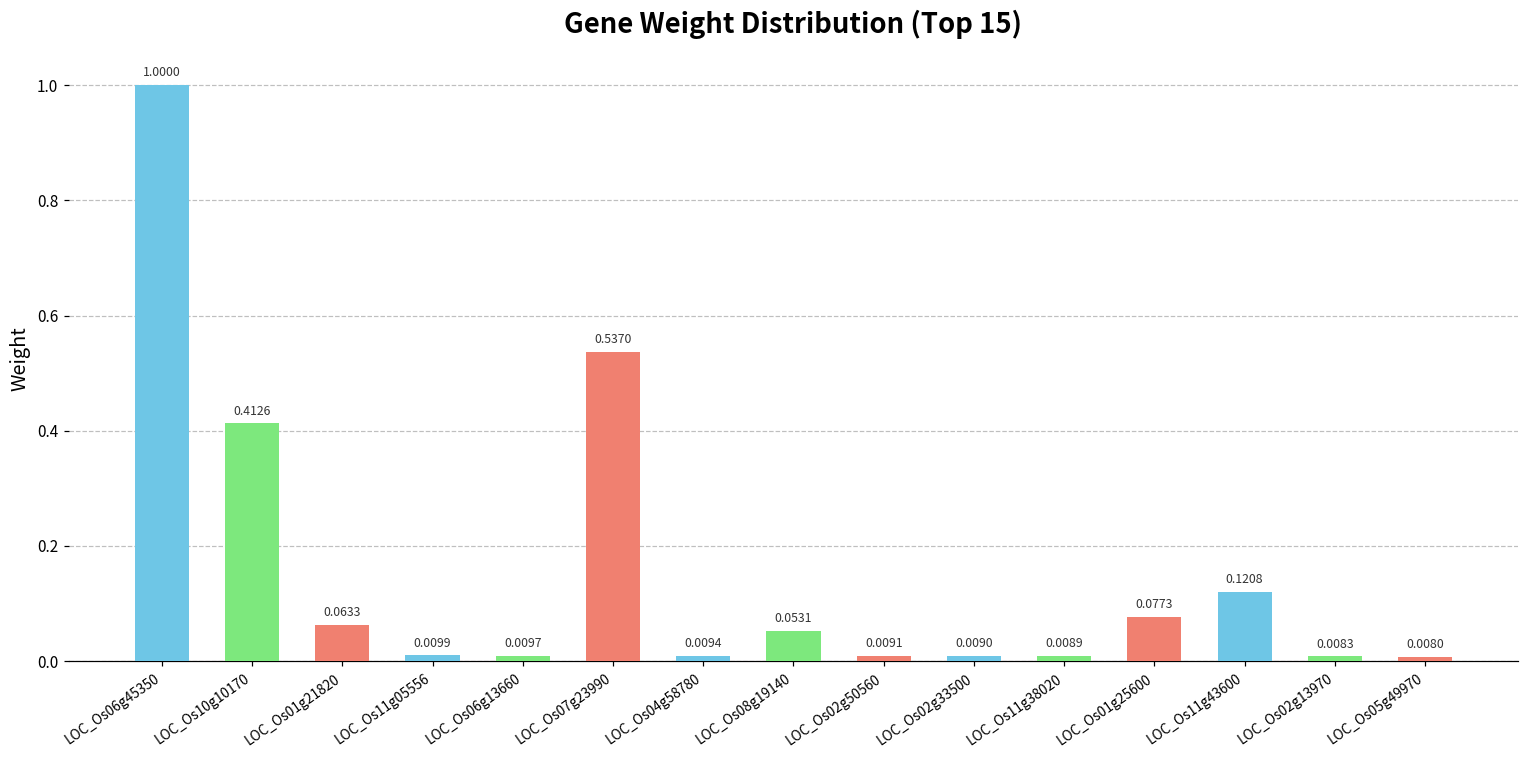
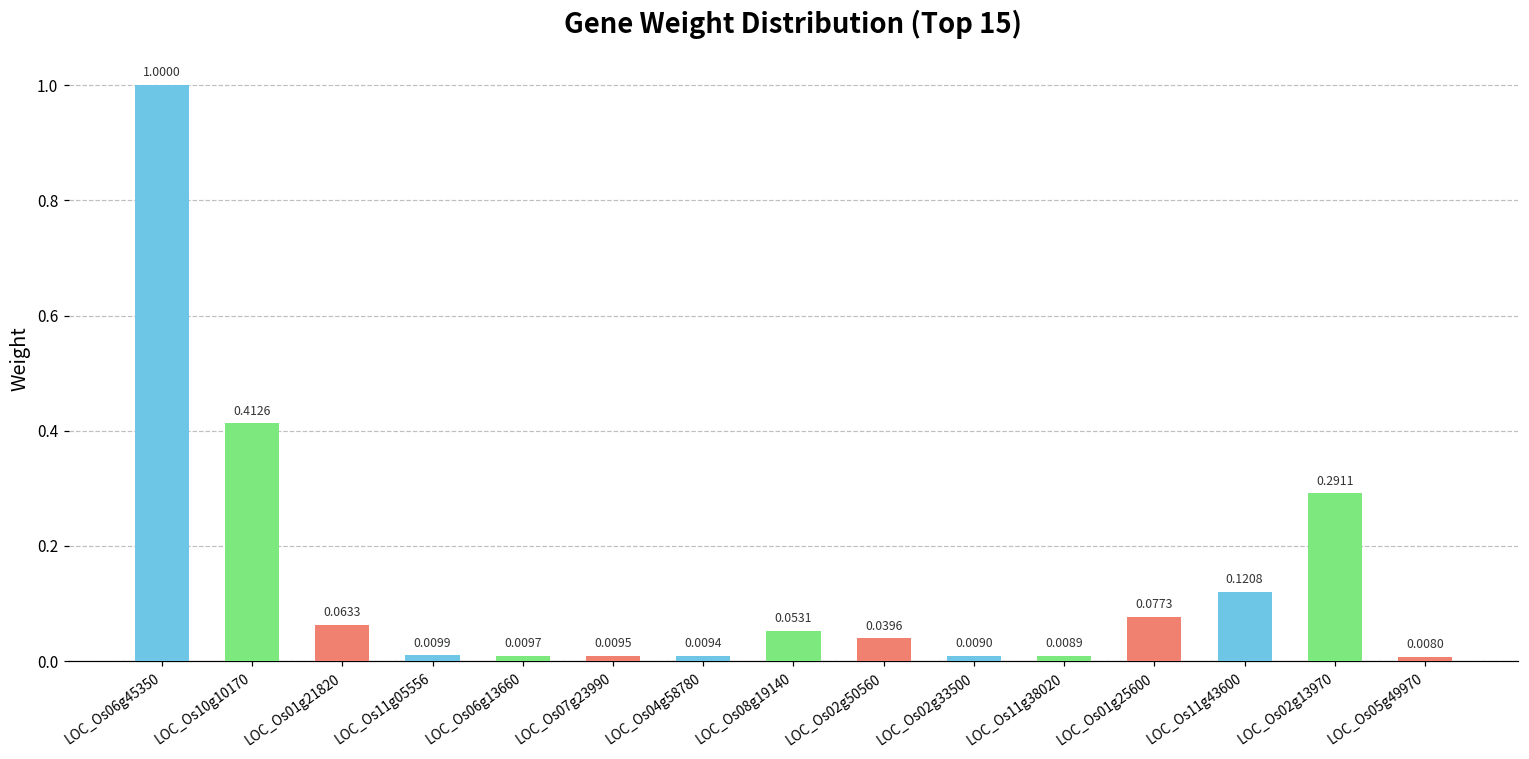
LOC_Os07g23990: 0.5370 -> 0.0095
LOC_Os02g50560: 0.0091 -> 0.0396
LOC_Os02g13970: 0.0083 -> 0.2911
